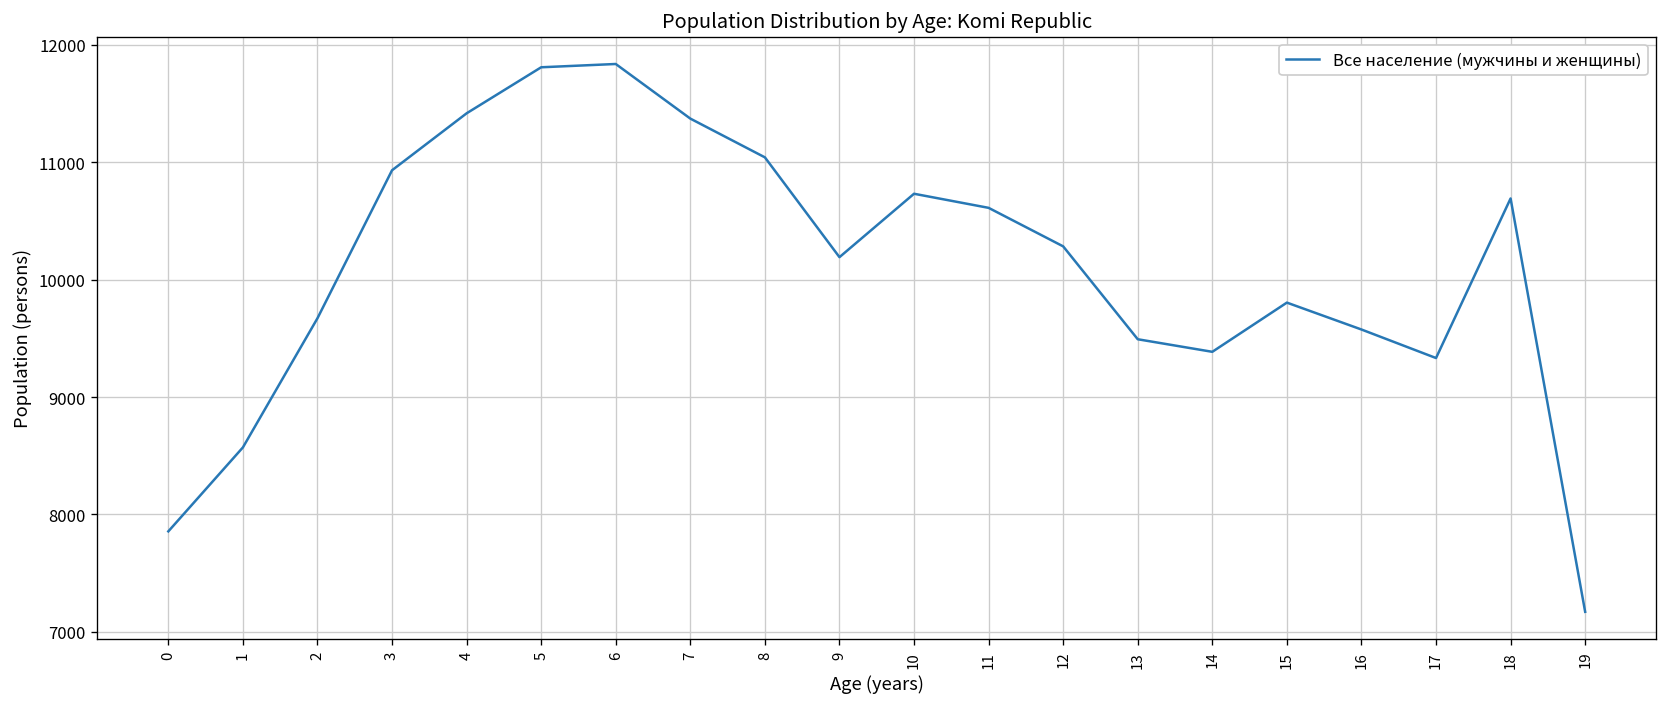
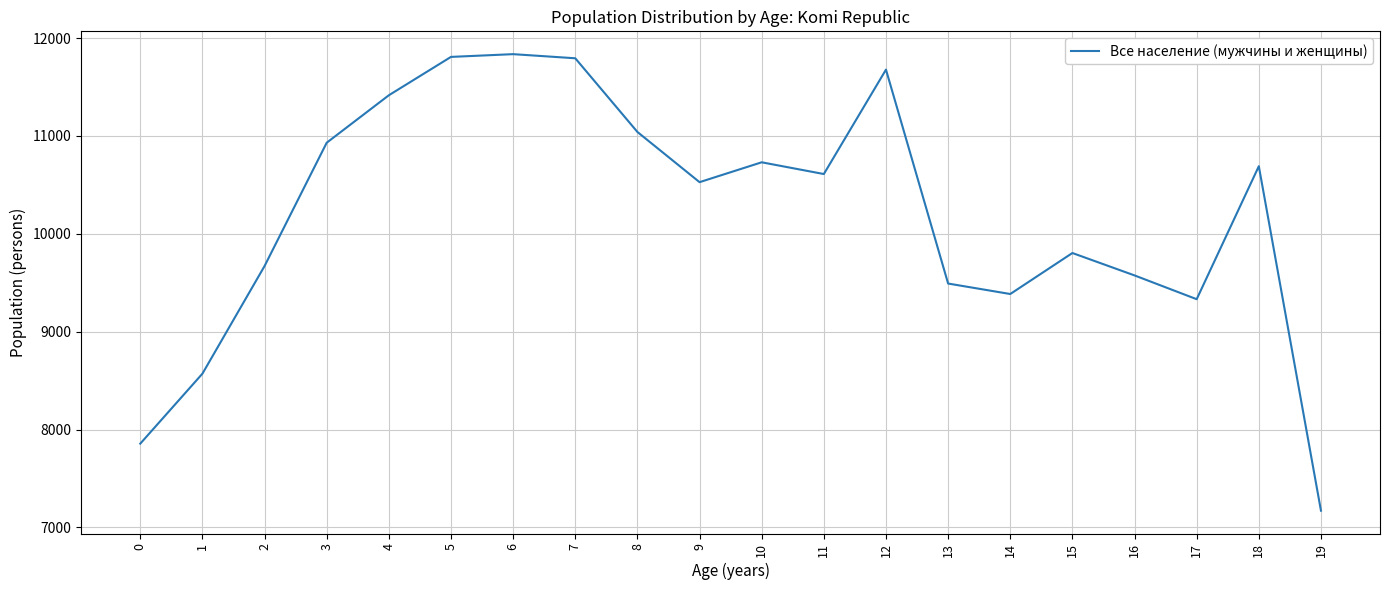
7: 11400 -> 11800
9: 10200 -> 10500
12: 10300 -> 11700
